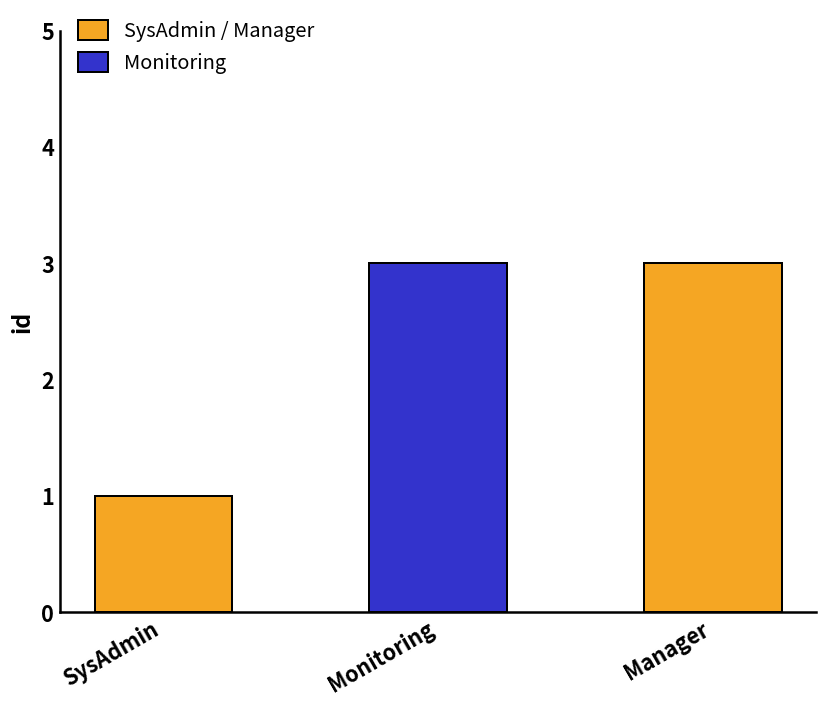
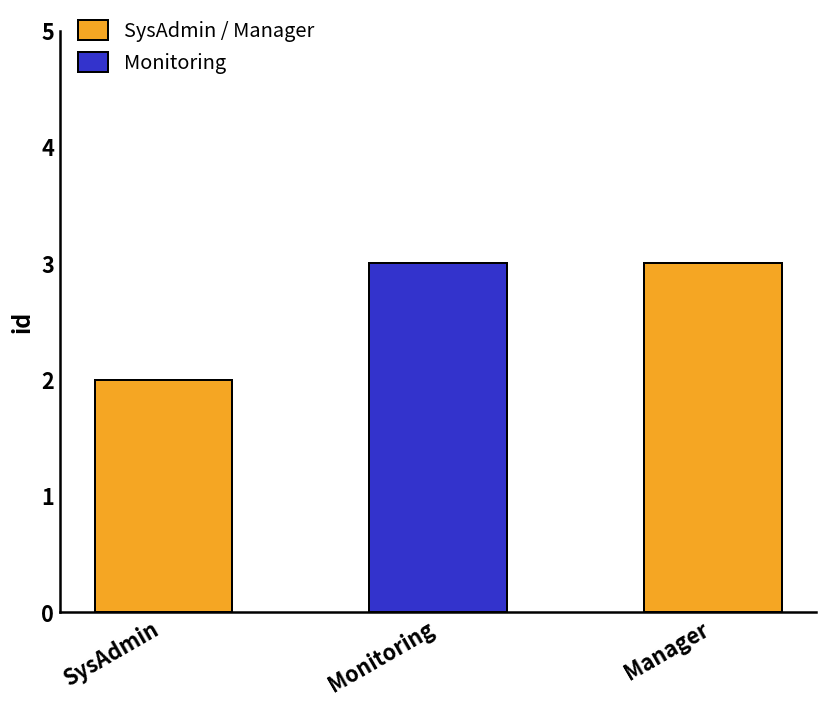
SysAdmin: 1 -> 2
